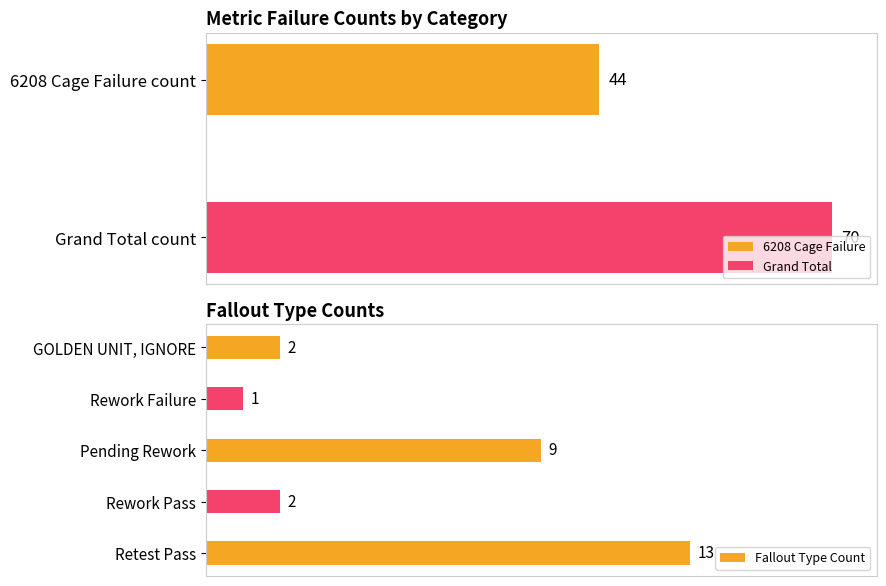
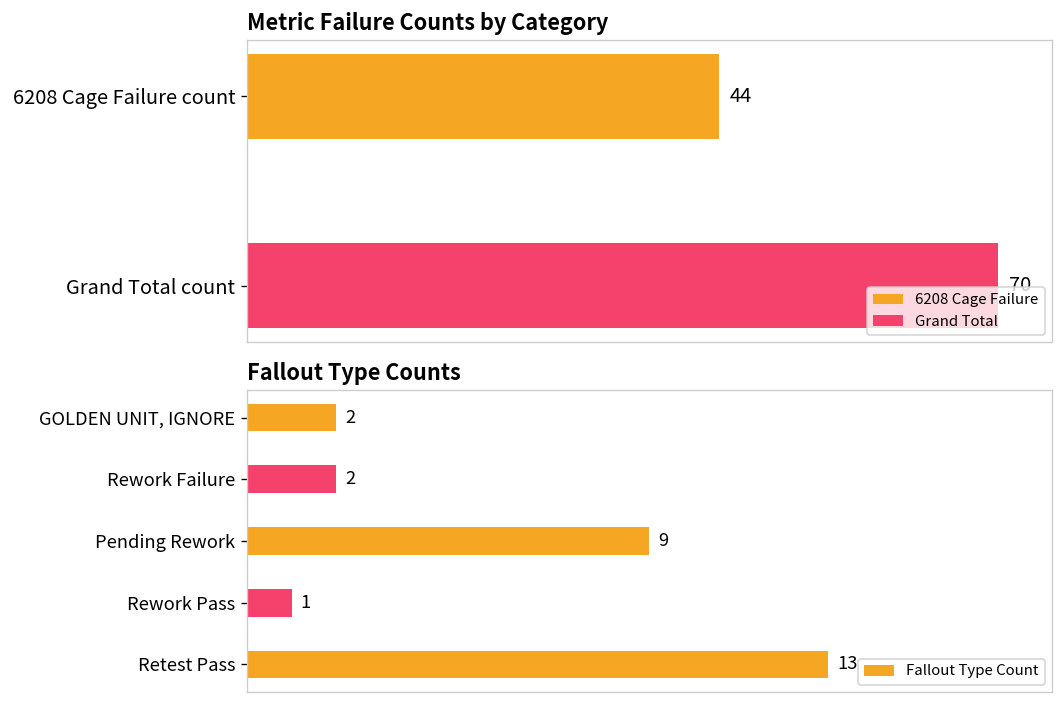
Fallout Type Counts, Rework Failure: 1 -> 2
Fallout Type Counts, Rework Pass: 2 -> 1
